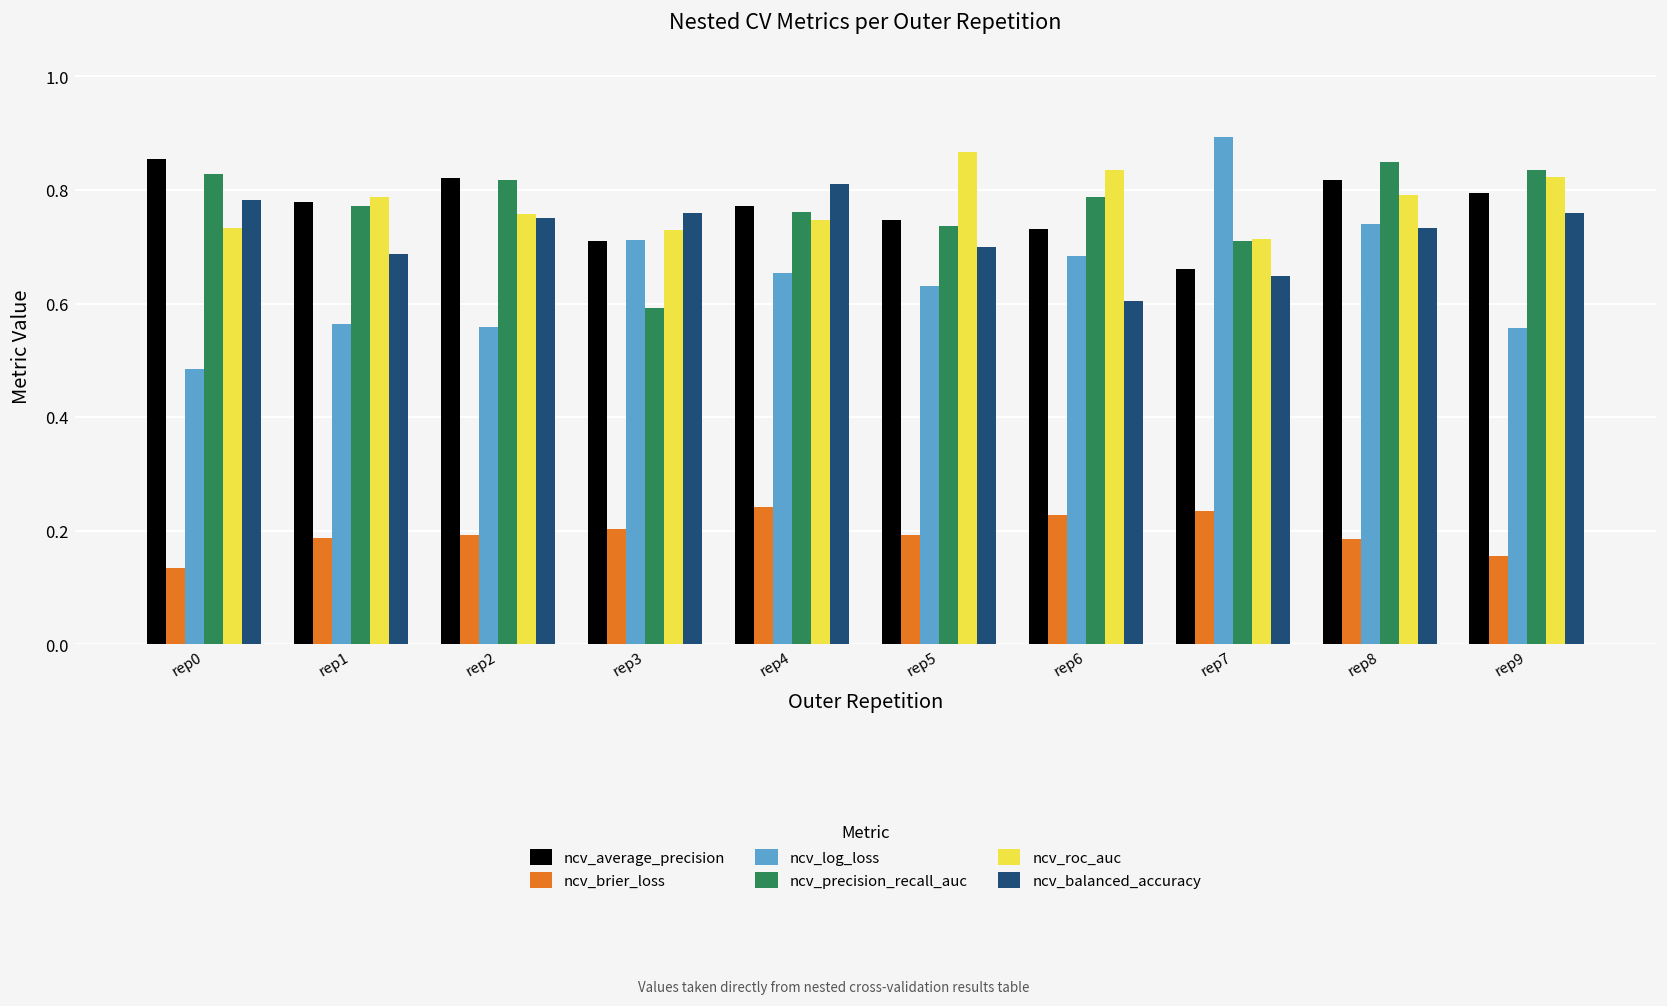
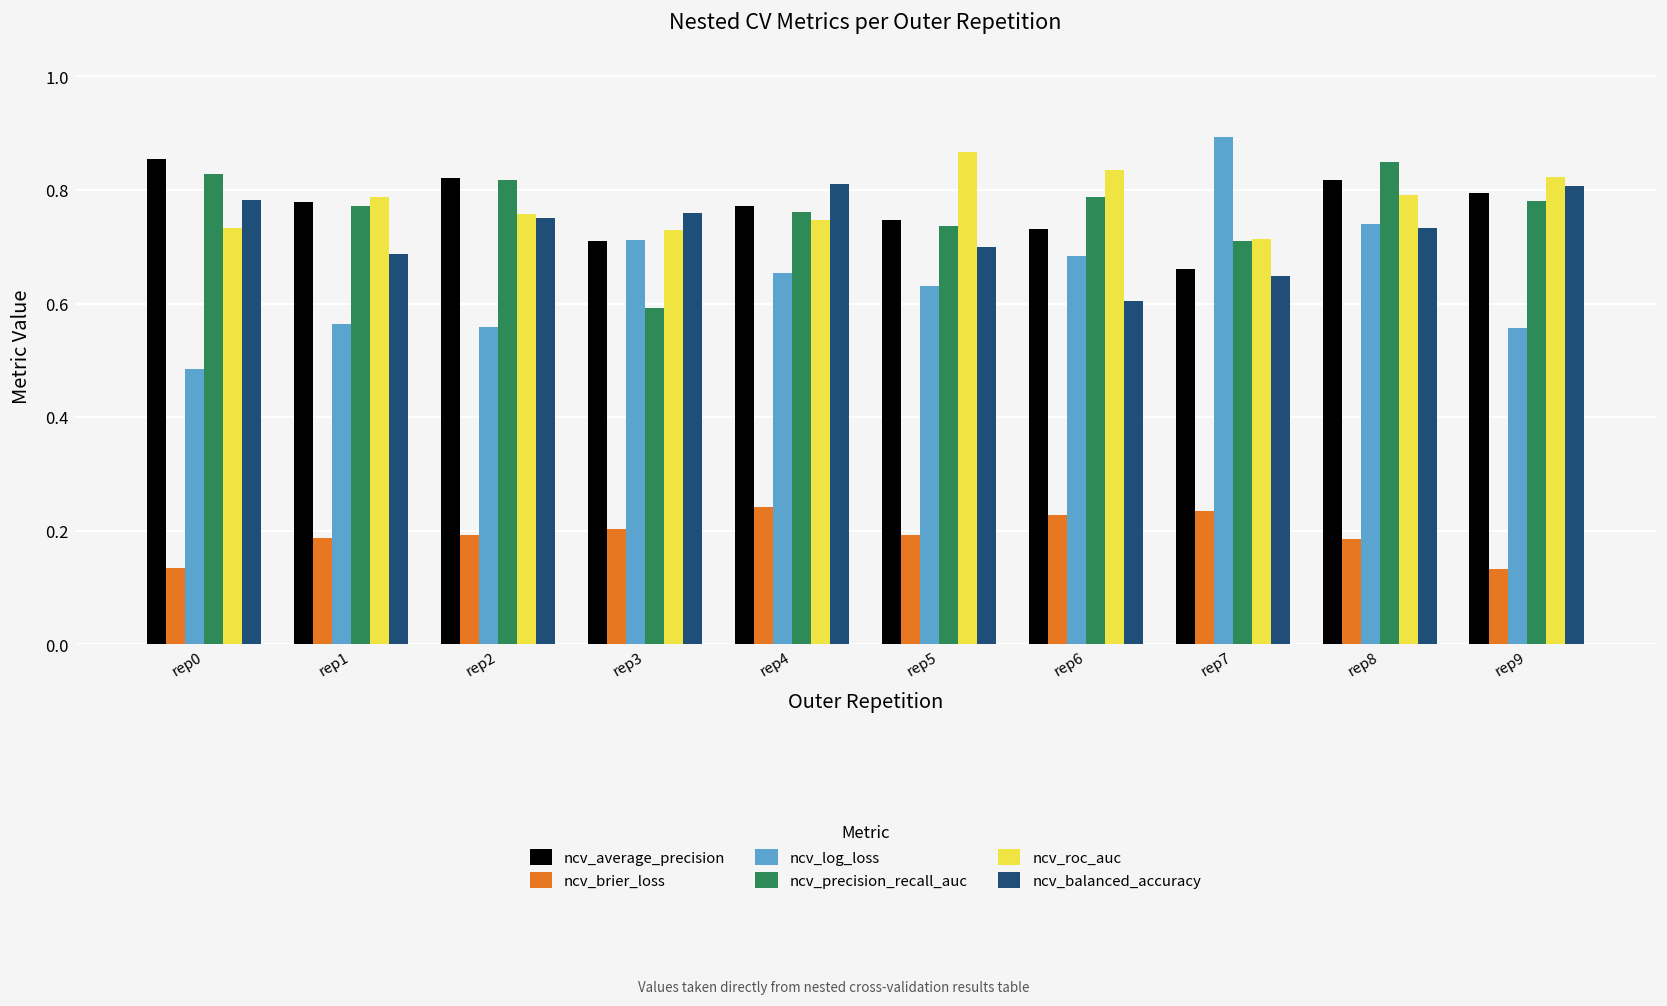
ncv_brier_loss, rep9: 0.15 -> 0.13
ncv_precision_recall_auc, rep9: 0.84 -> 0.78
ncv_balanced_accuracy, rep9: 0.76 -> 0.81
